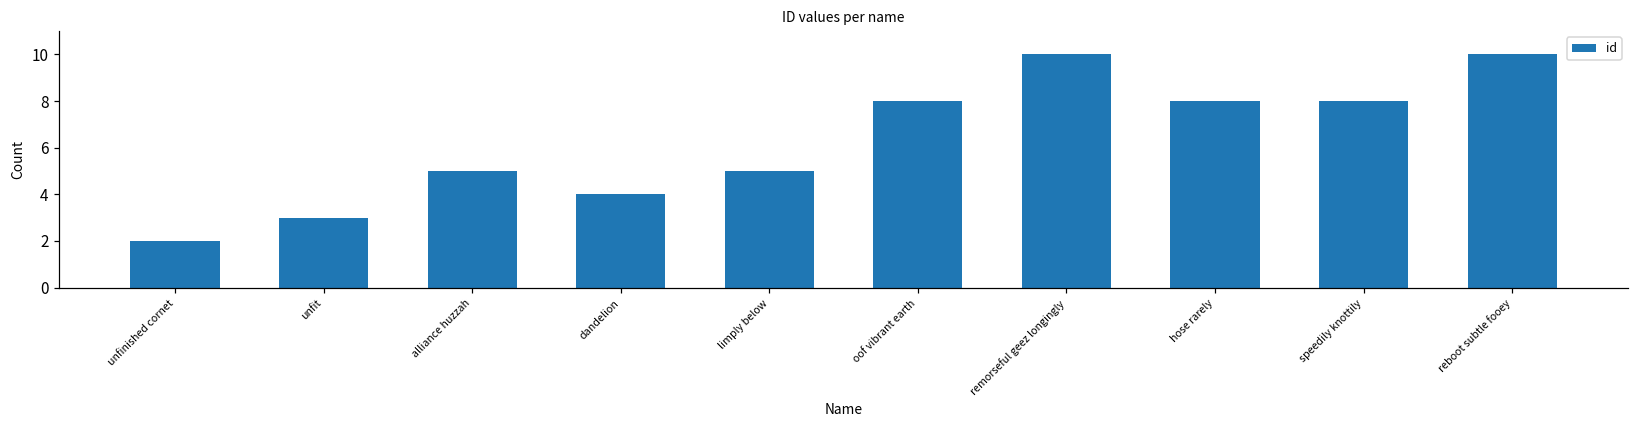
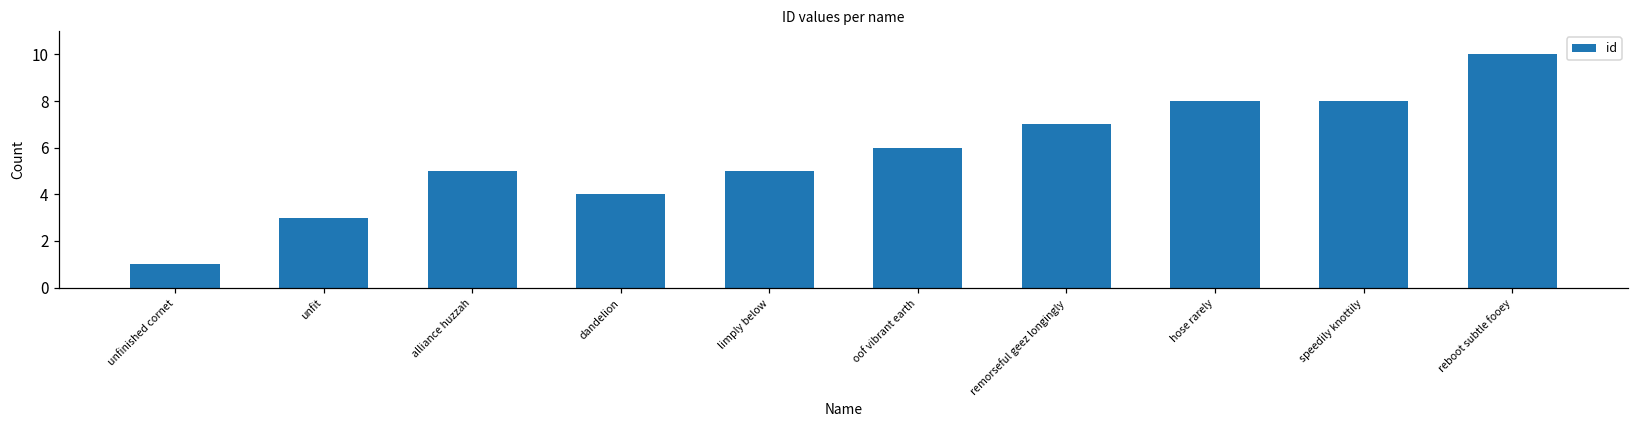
unfinished cornet: 2 -> 1
oof vibrant earth: 8 -> 6
remorseful geez longingly: 10 -> 7
